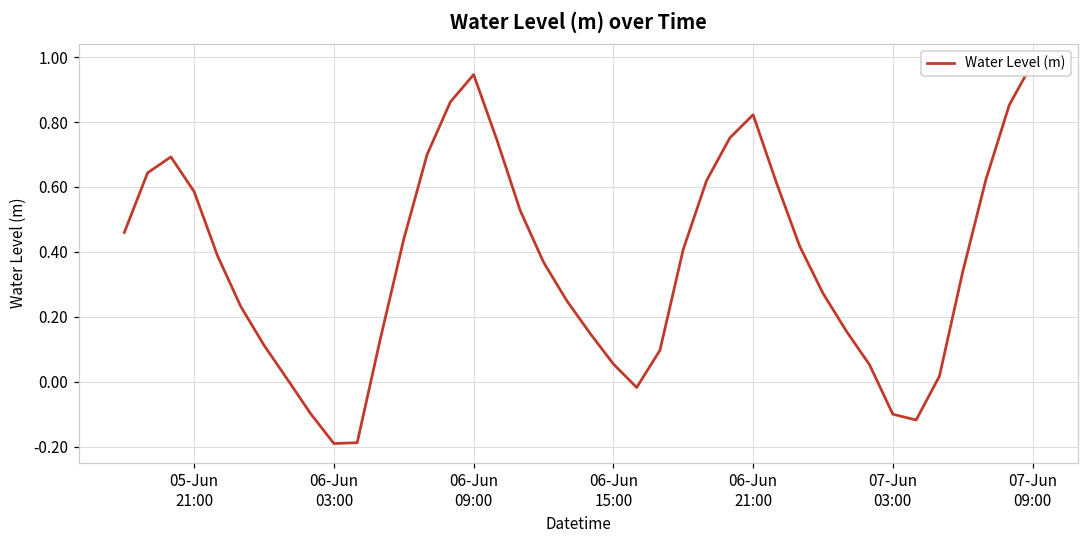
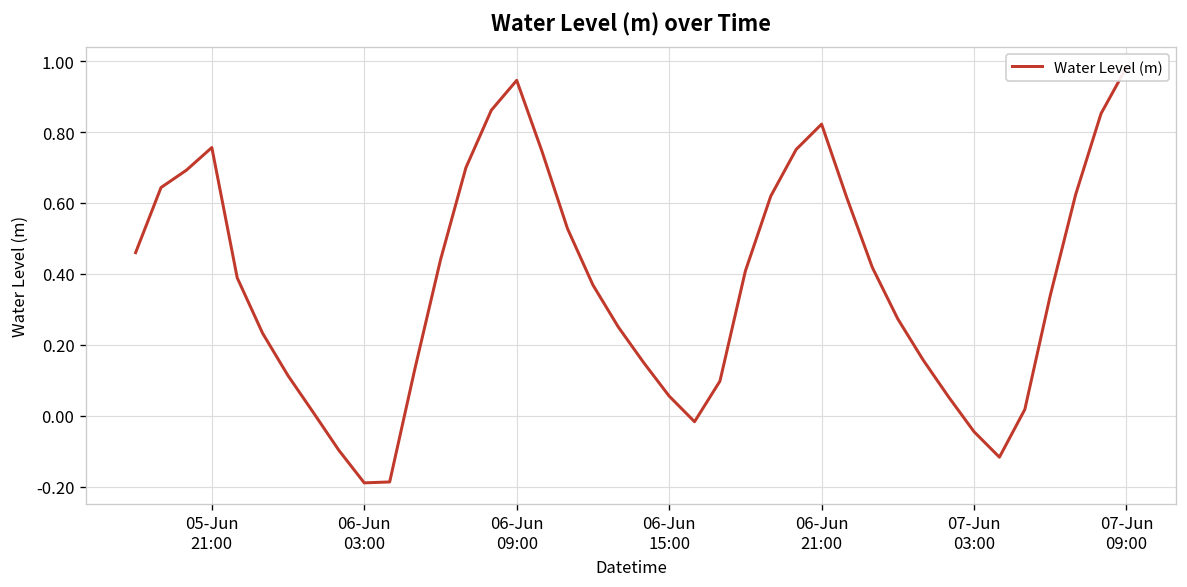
05-Jun 21:00: 0.59 -> 0.76
07-Jun 03:00: -0.10 -> -0.05
